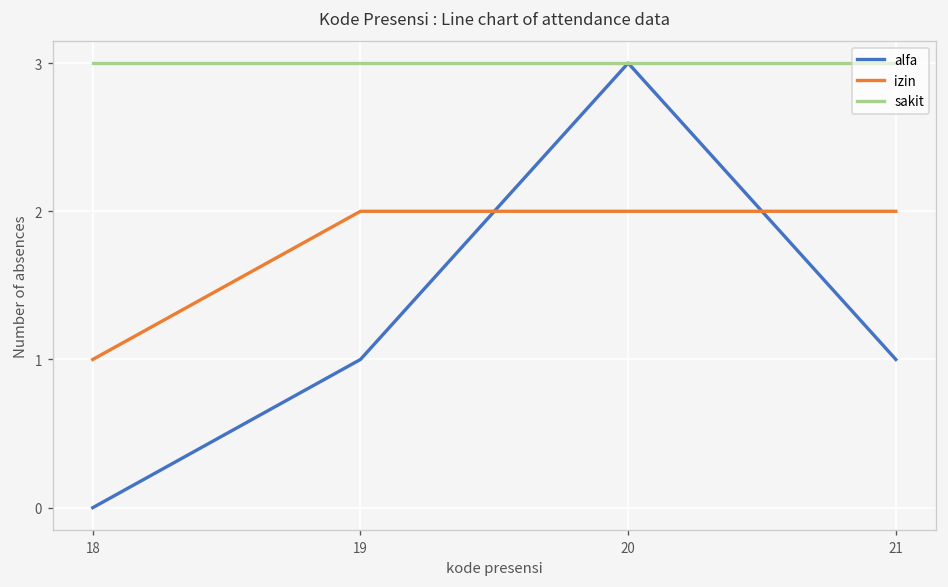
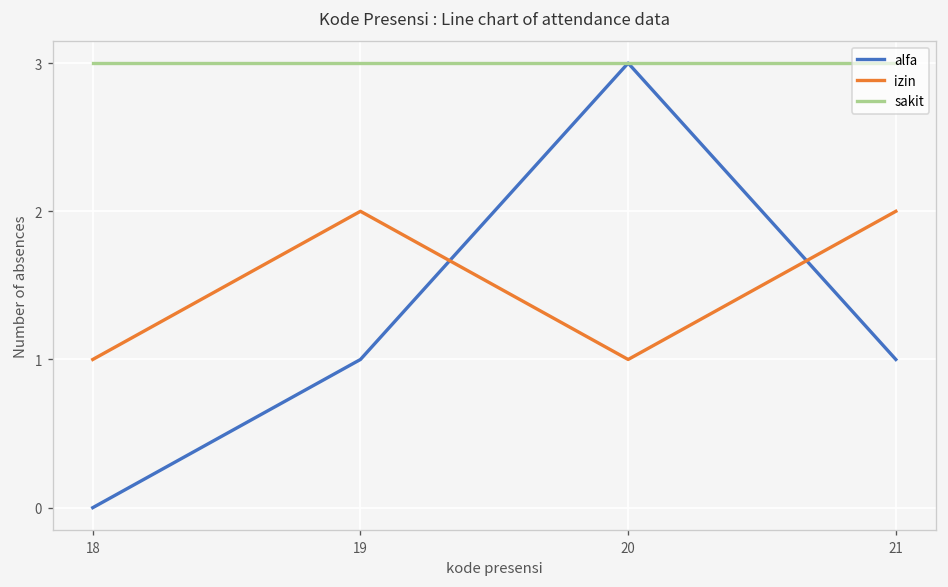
izin, 20: 2 -> 1
